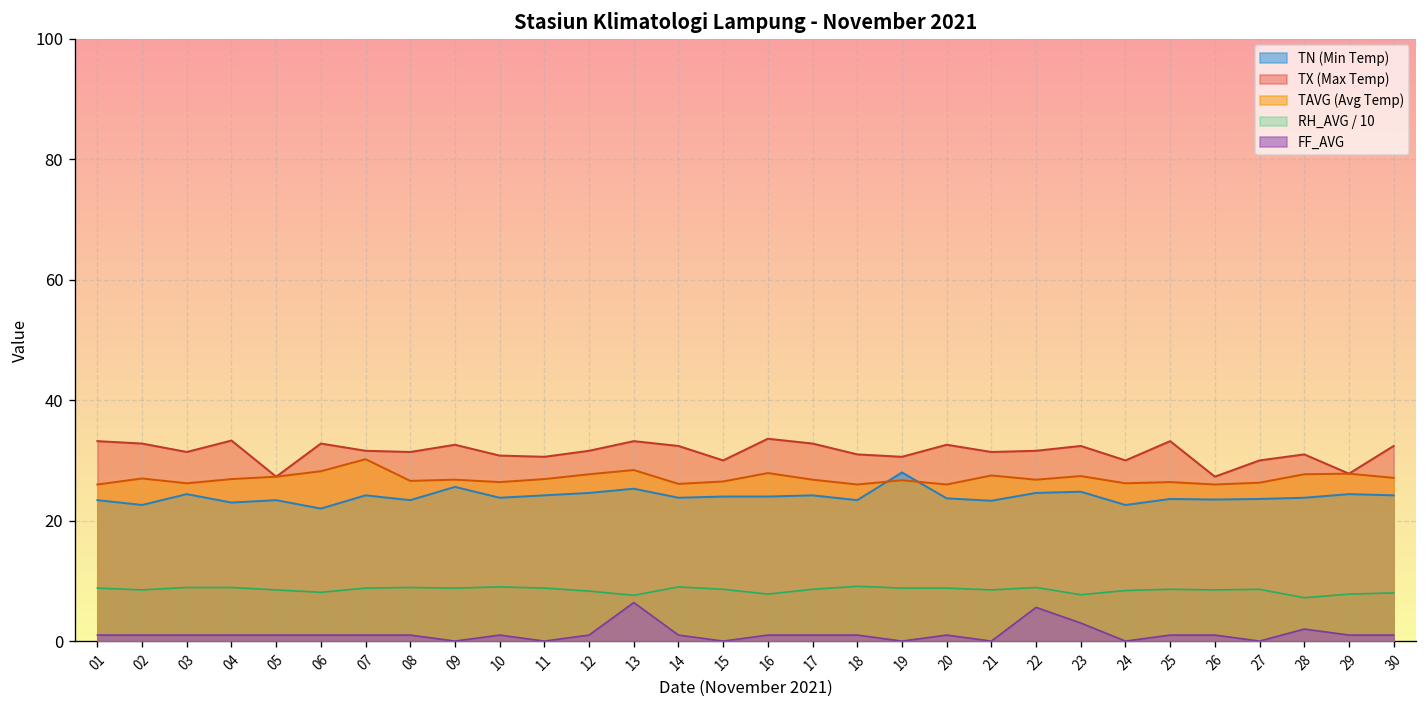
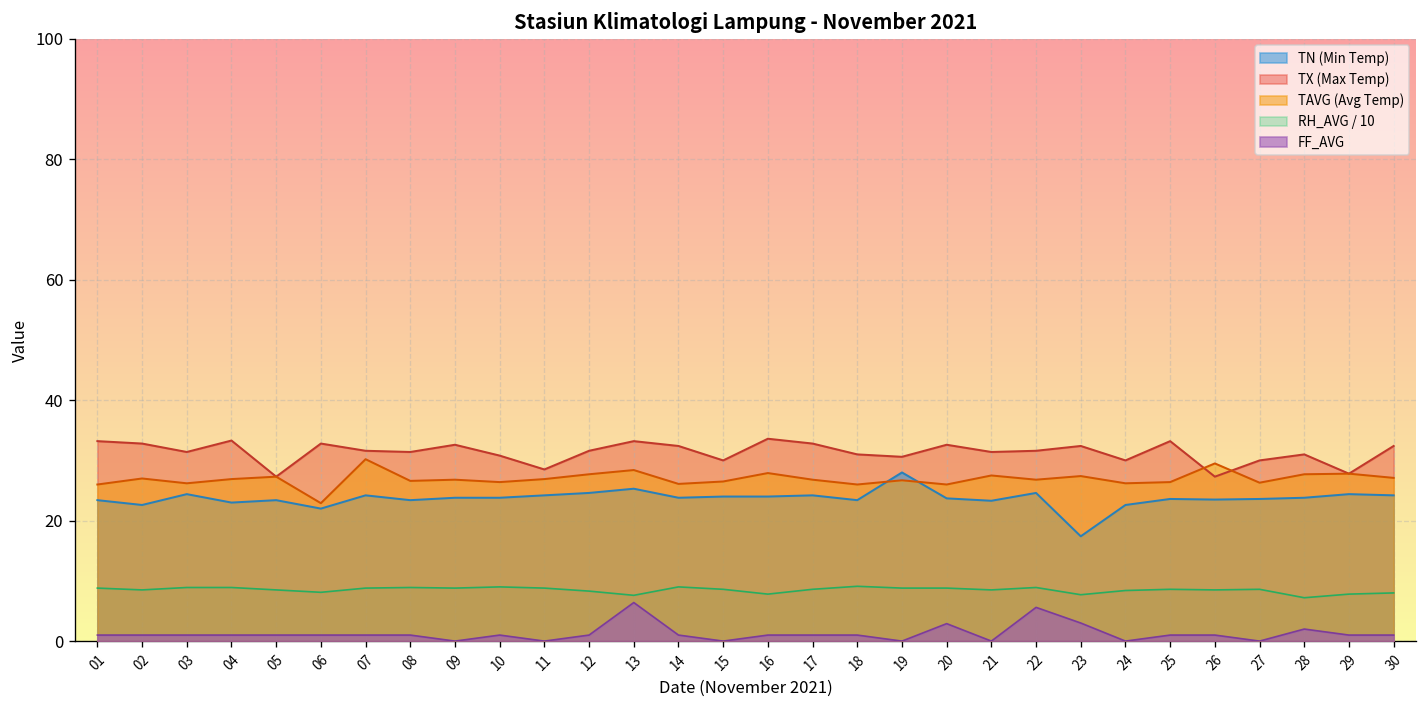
TAVG (Avg Temp), 06: 28 -> 23
TN (Min Temp), 09: 26 -> 24
TX (Max Temp), 11: 31 -> 29
FF_AVG, 20: 1 -> 3
TN (Min Temp), 23: 25 -> 17
TAVG (Avg Temp), 26: 26 -> 30
